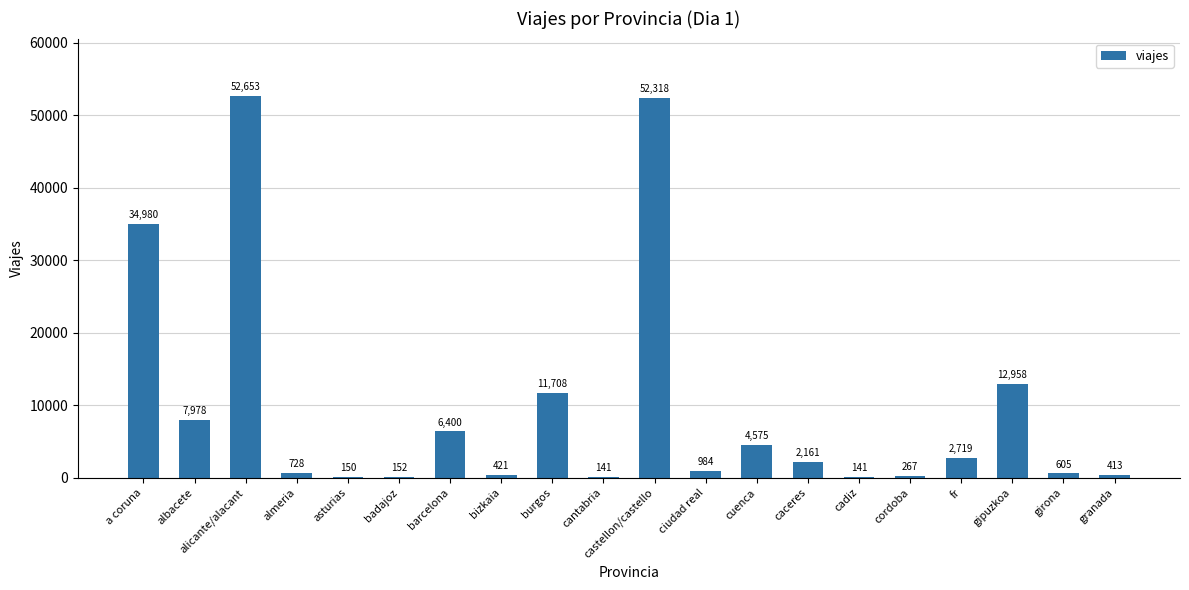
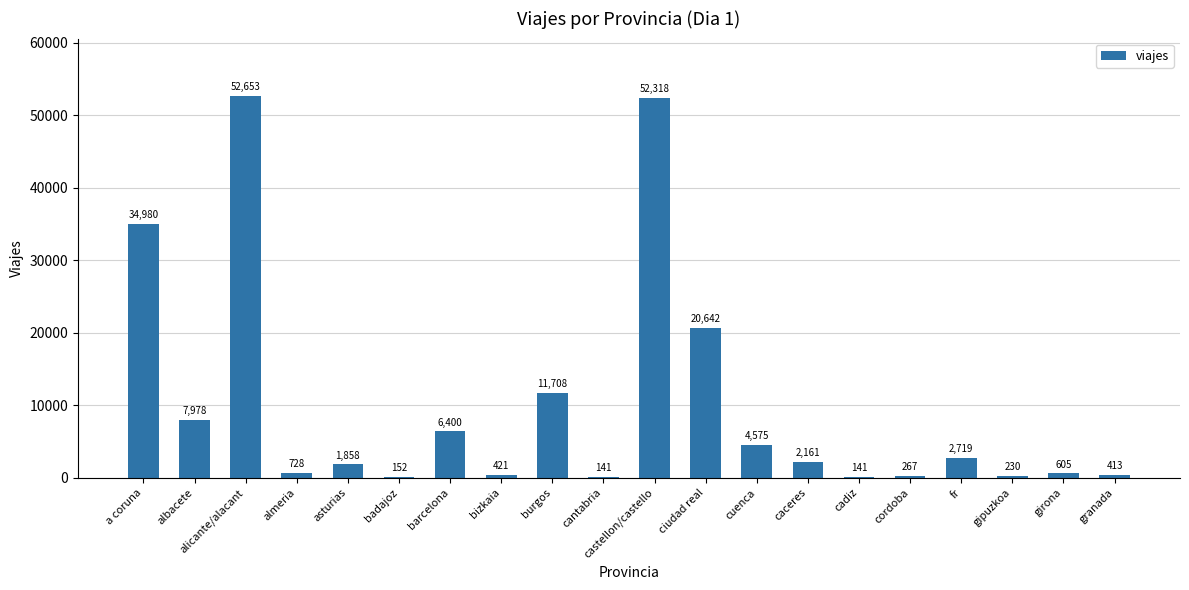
asturias: 150 -> 1,858
ciudad real: 984 -> 20,642
gipuzkoa: 12,958 -> 230
